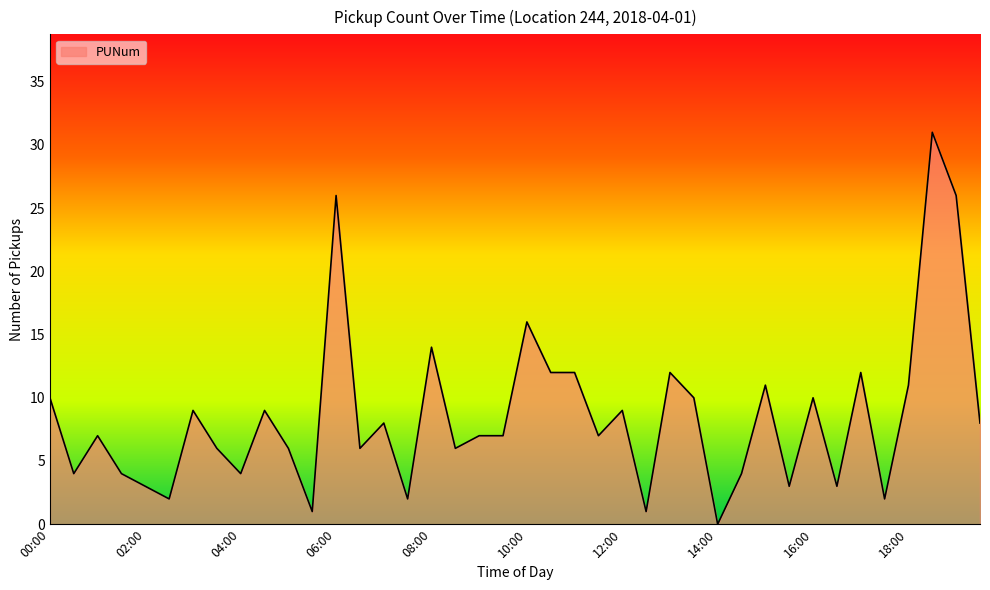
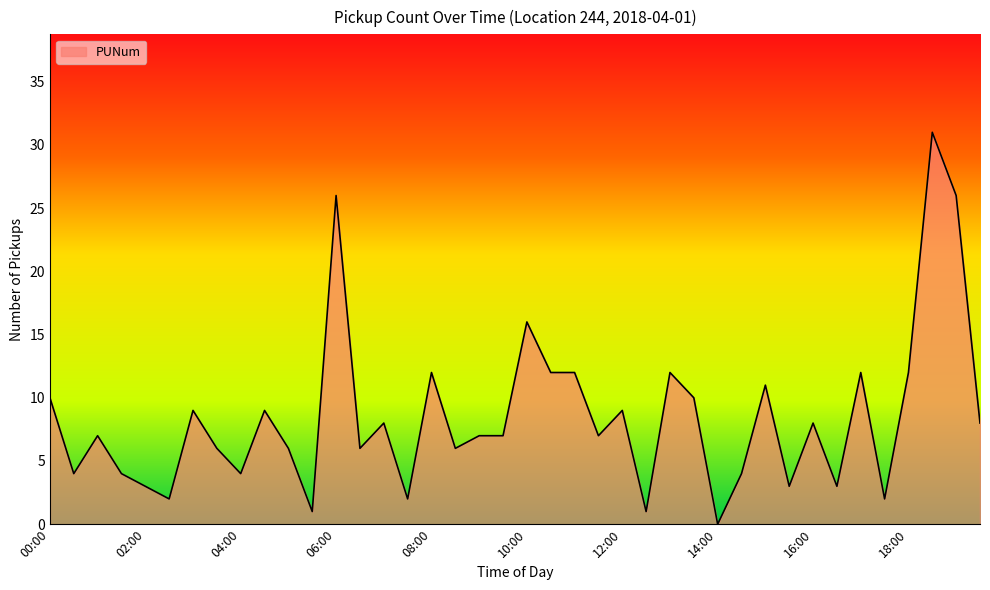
08:00: 14 -> 12
16:00: 10 -> 8
18:00: 11 -> 12
